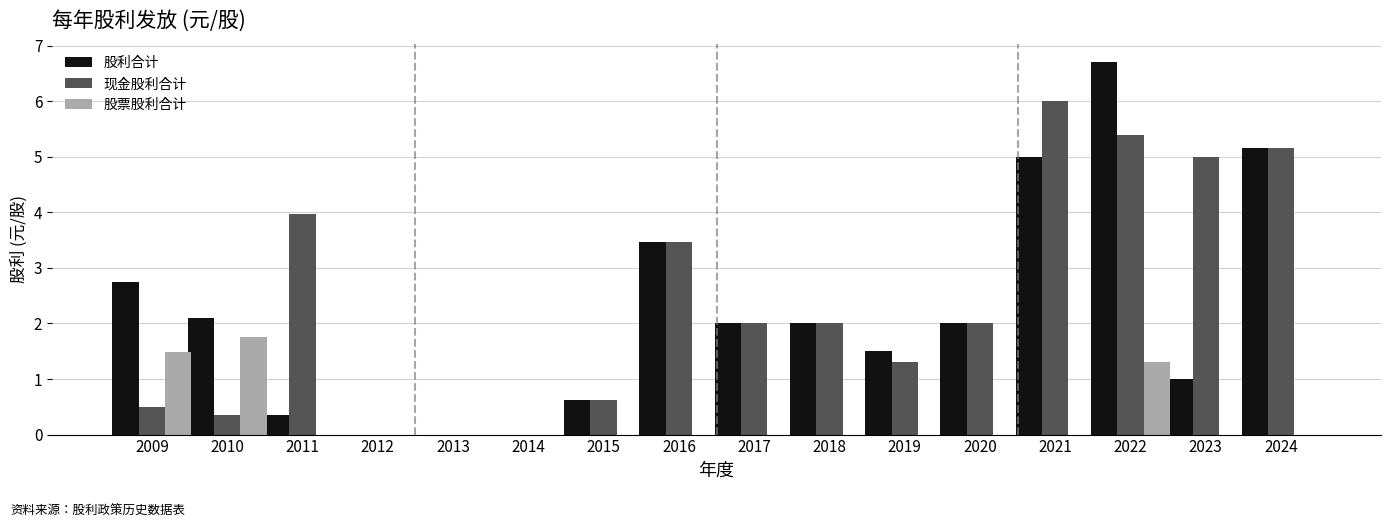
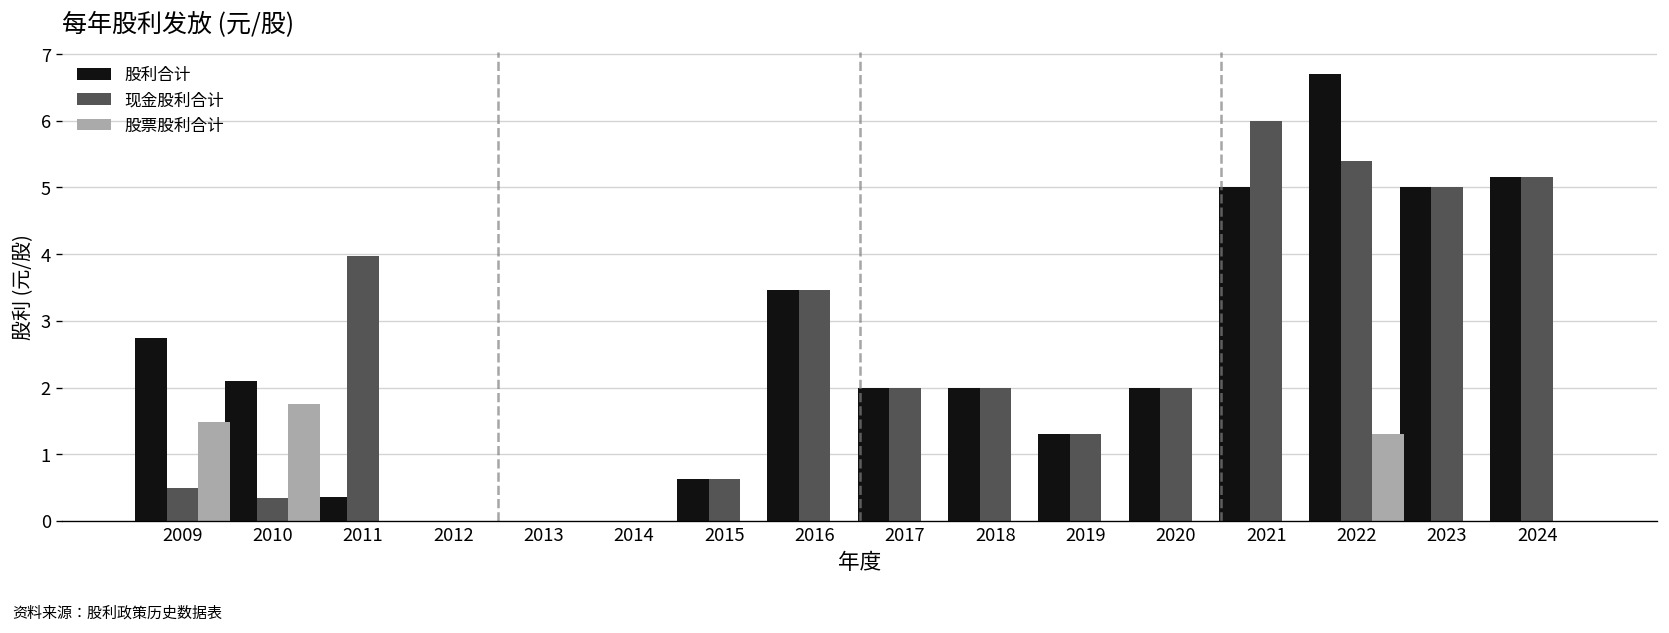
股利合计, 2019: 1.5 -> 1.3
股利合计, 2023: 1 -> 5
